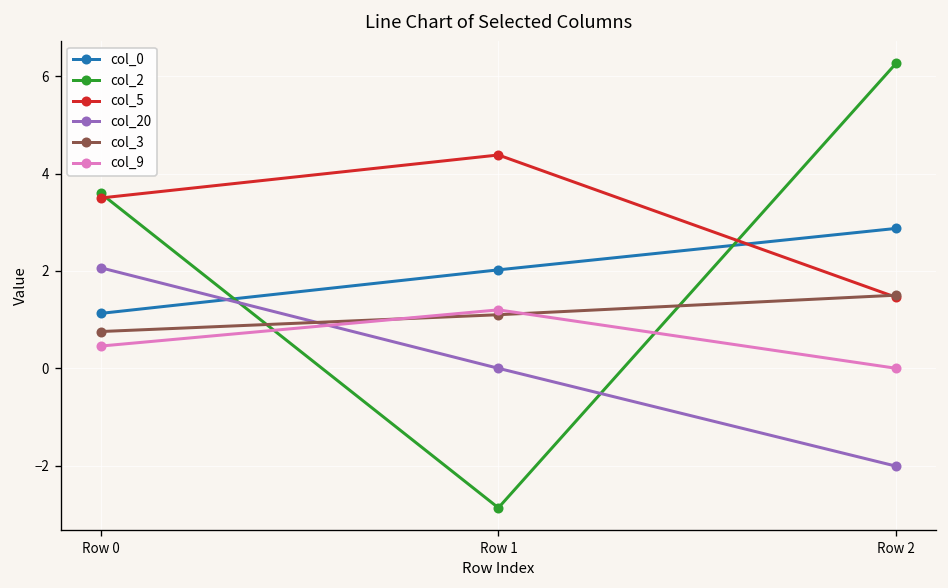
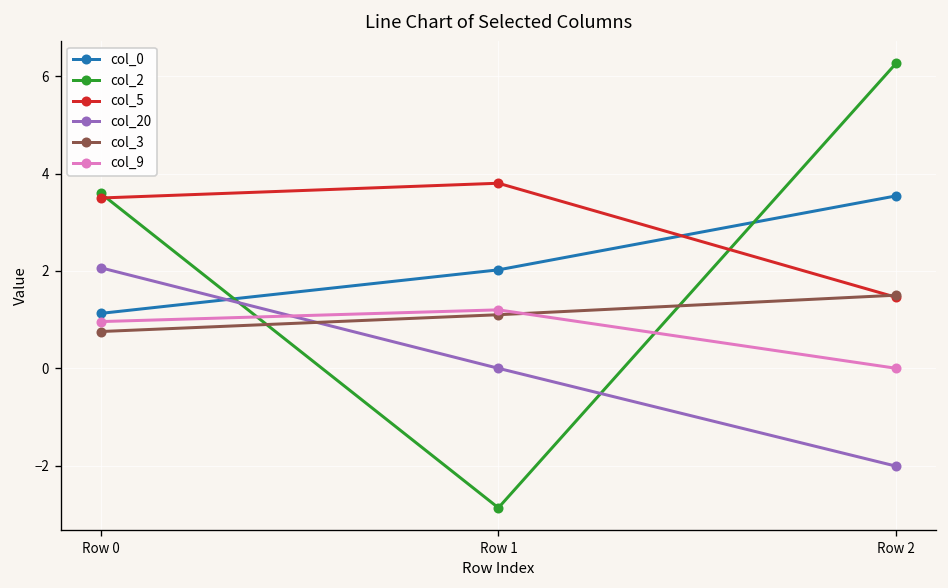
col_9, Row 0: 0.5 -> 1.0
col_5, Row 1: 4.4 -> 3.8
col_0, Row 2: 2.9 -> 3.5
